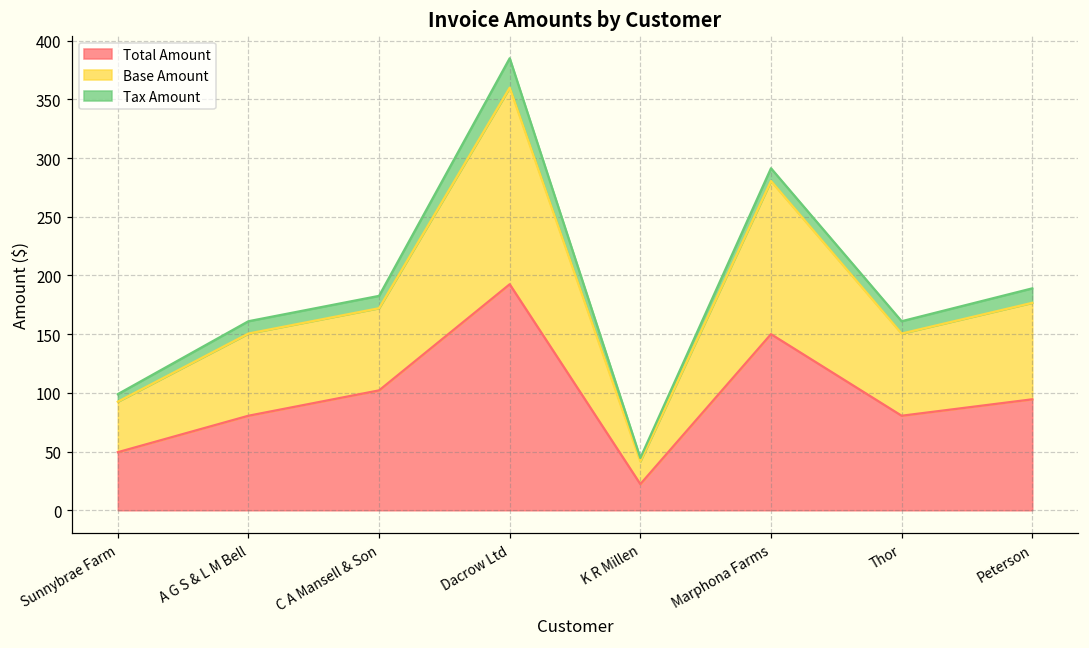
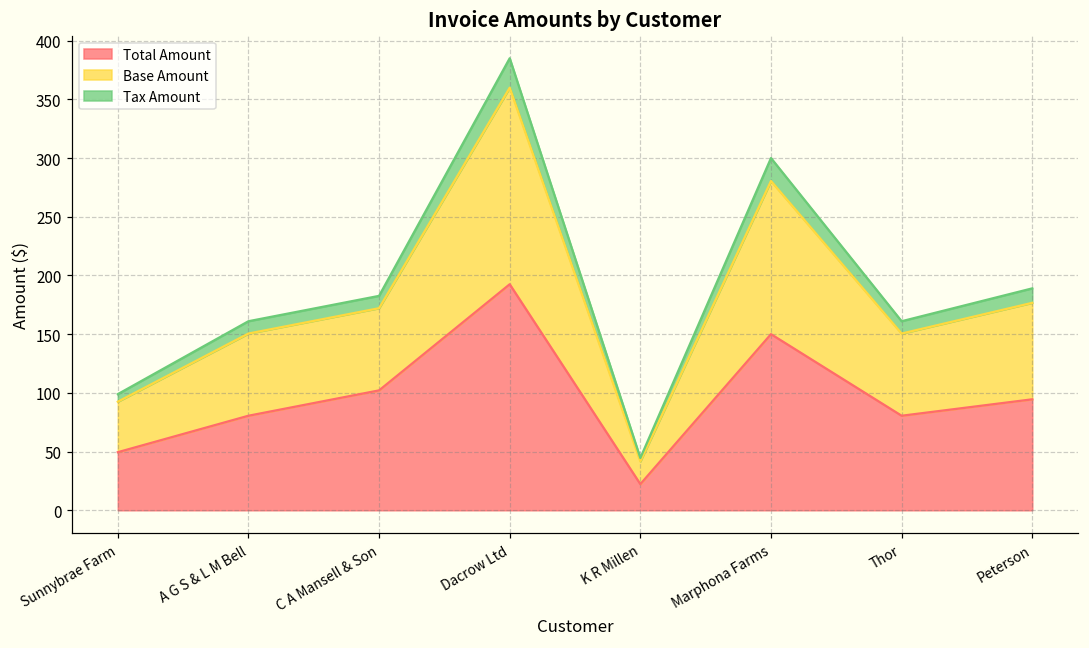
Tax Amount, Marphona Farms: 11 -> 20
